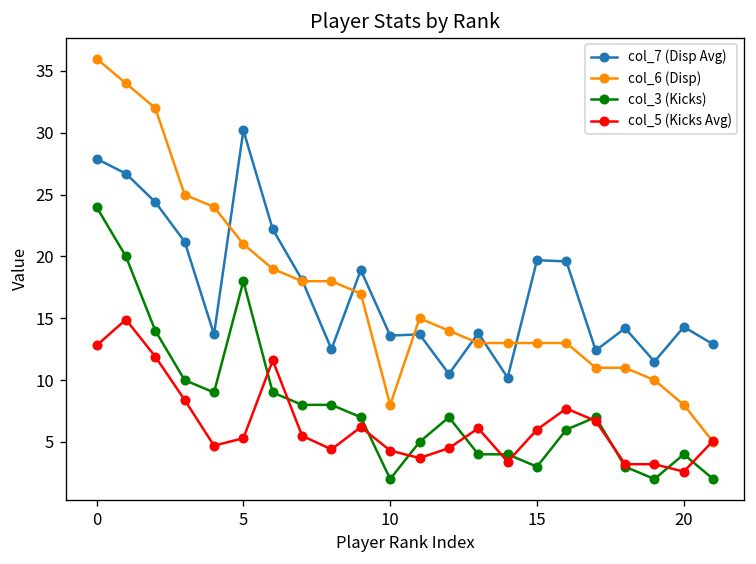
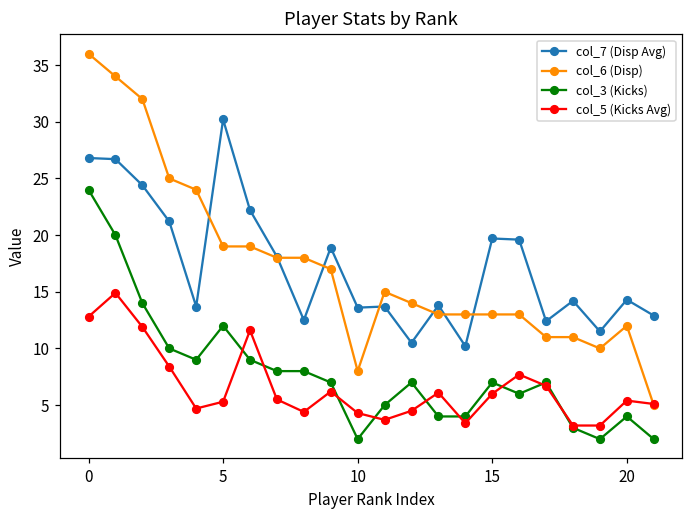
col_7 (Disp Avg), 0: 27.9 -> 26.8
col_6 (Disp), 5: 21 -> 19
col_3 (Kicks), 5: 18 -> 12
col_3 (Kicks), 15: 3 -> 7
col_6 (Disp), 20: 8 -> 12
col_5 (Kicks Avg), 20: 2.6 -> 5.4
